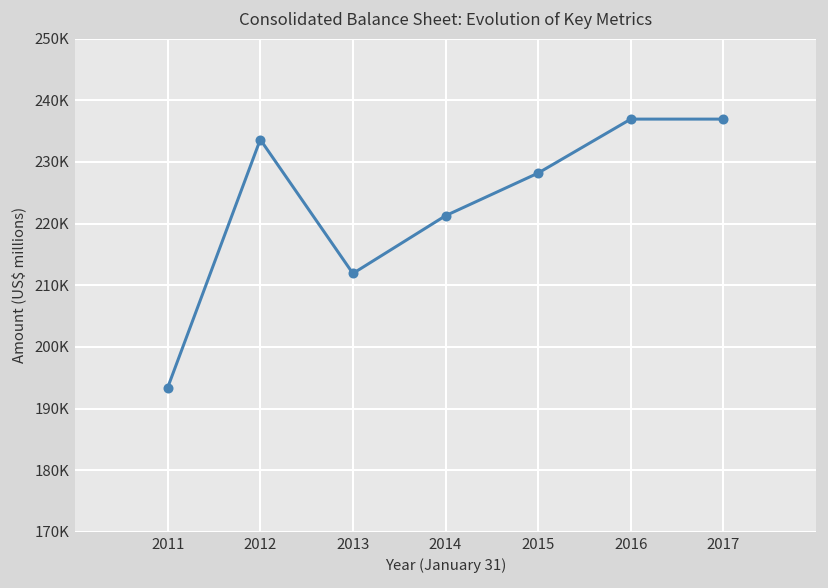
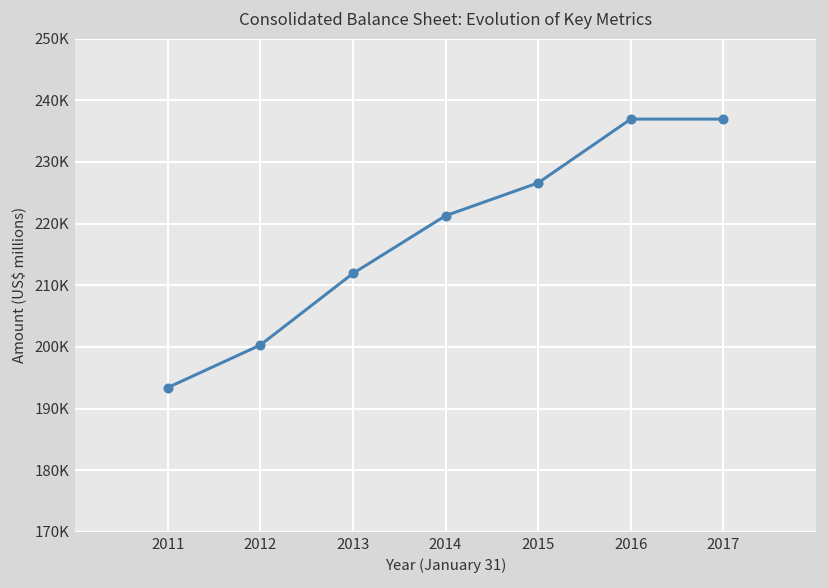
2012: 234000 -> 200000
2015: 228000 -> 227000
